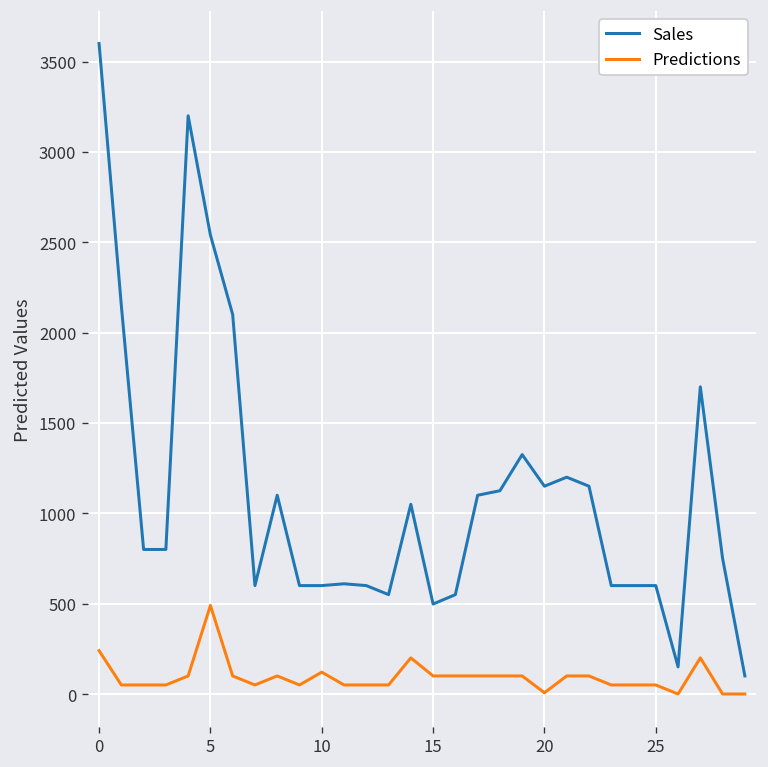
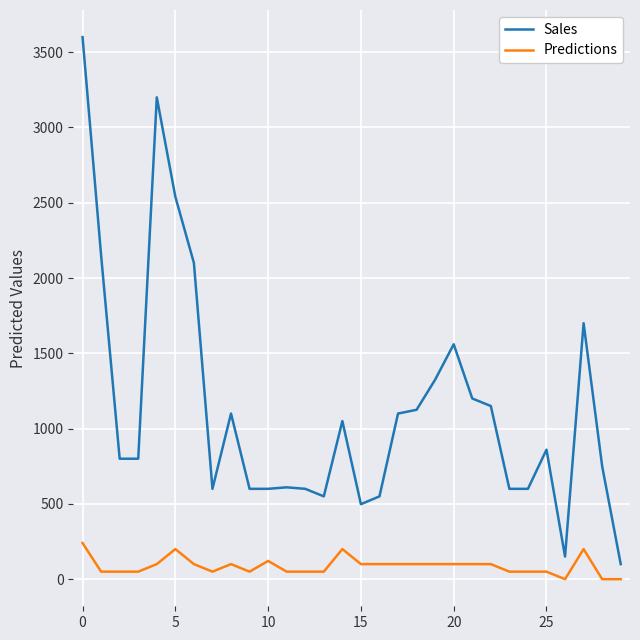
Predictions, 5: 490 -> 200
Sales, 20: 1150 -> 1560
Predictions, 20: 10 -> 100
Sales, 25: 600 -> 860
